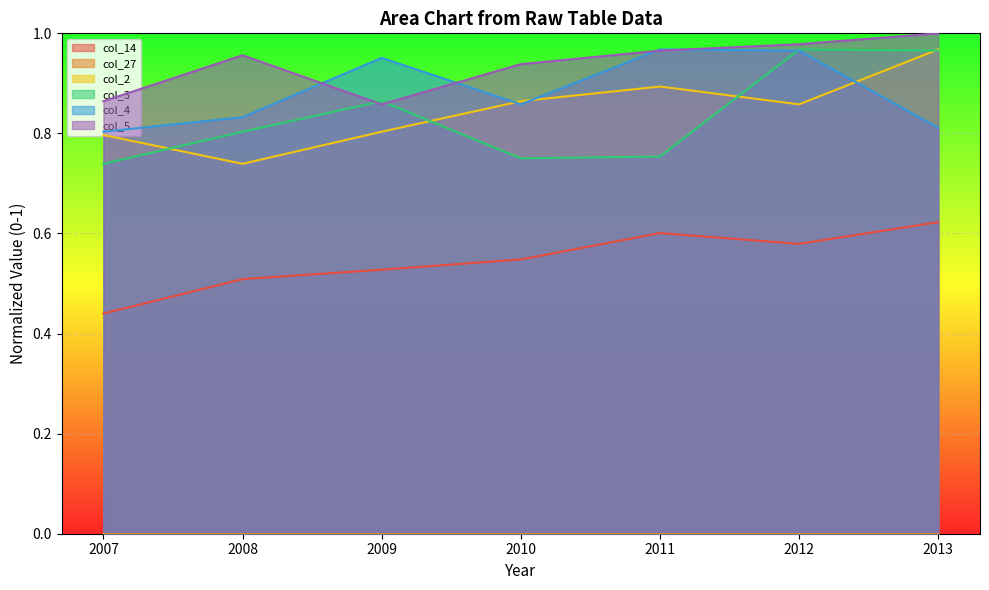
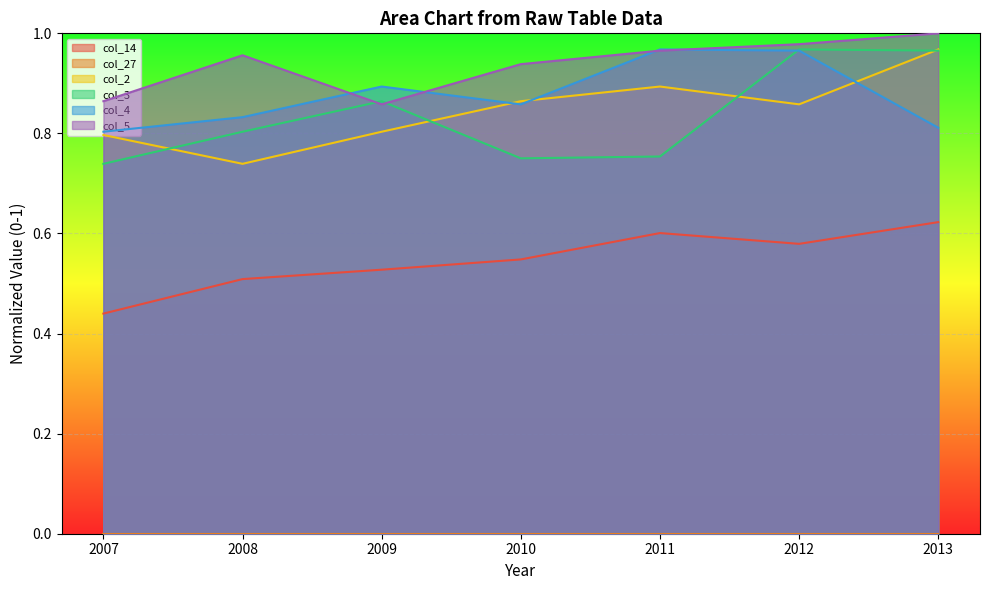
col_4, 2009: 0.95 -> 0.89
